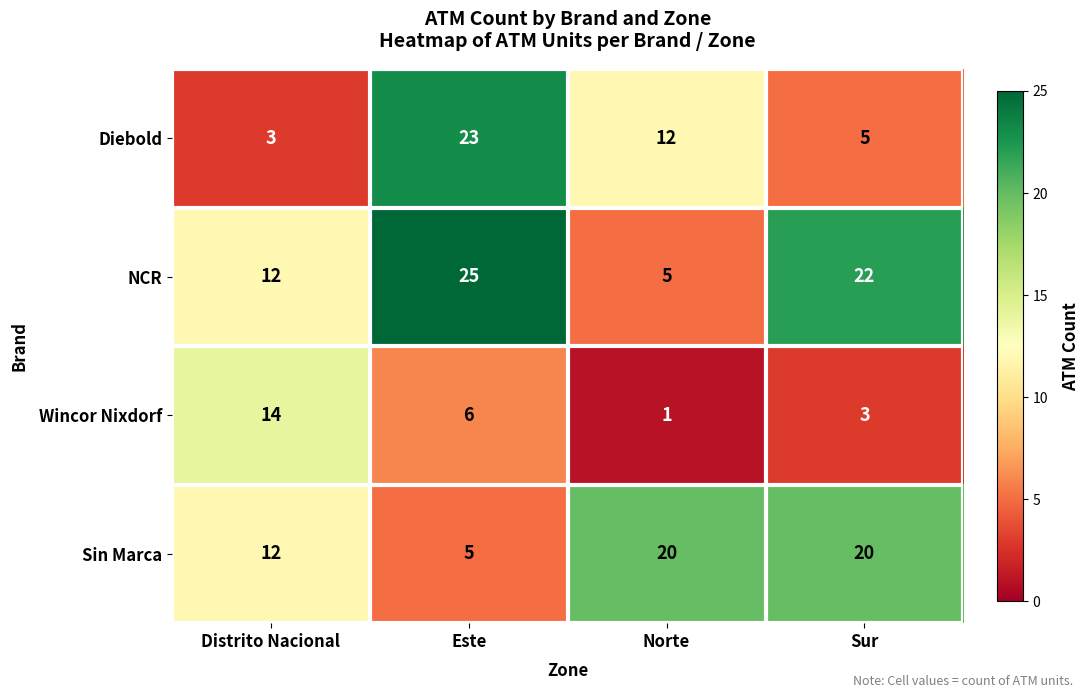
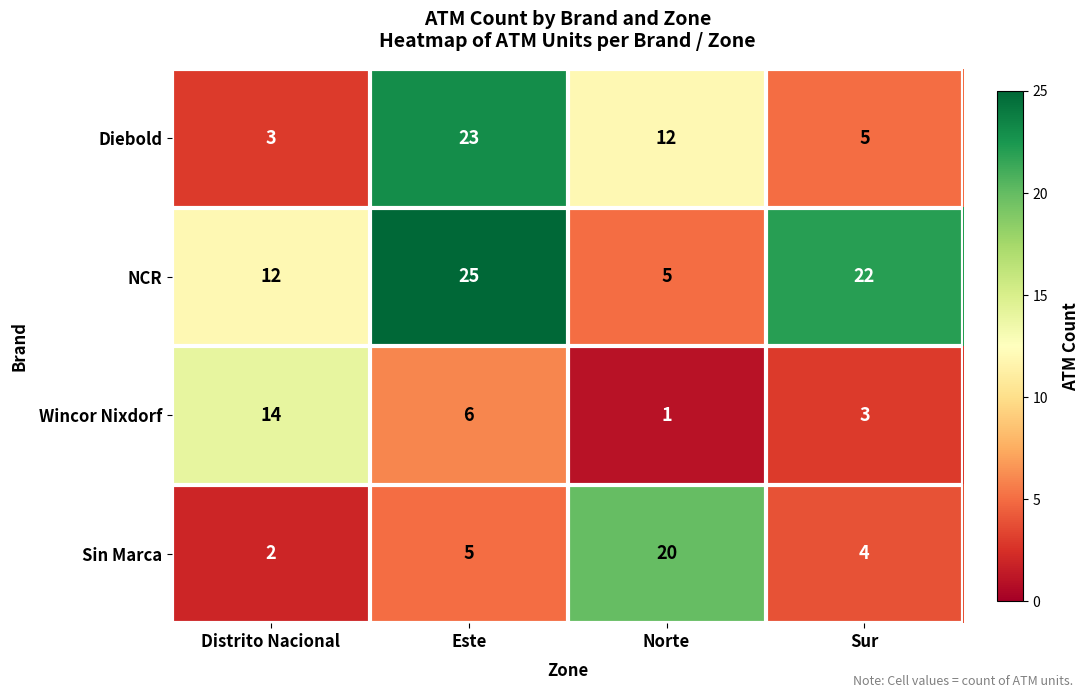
Sin Marca, Distrito Nacional: 12 -> 2
Sin Marca, Sur: 20 -> 4
